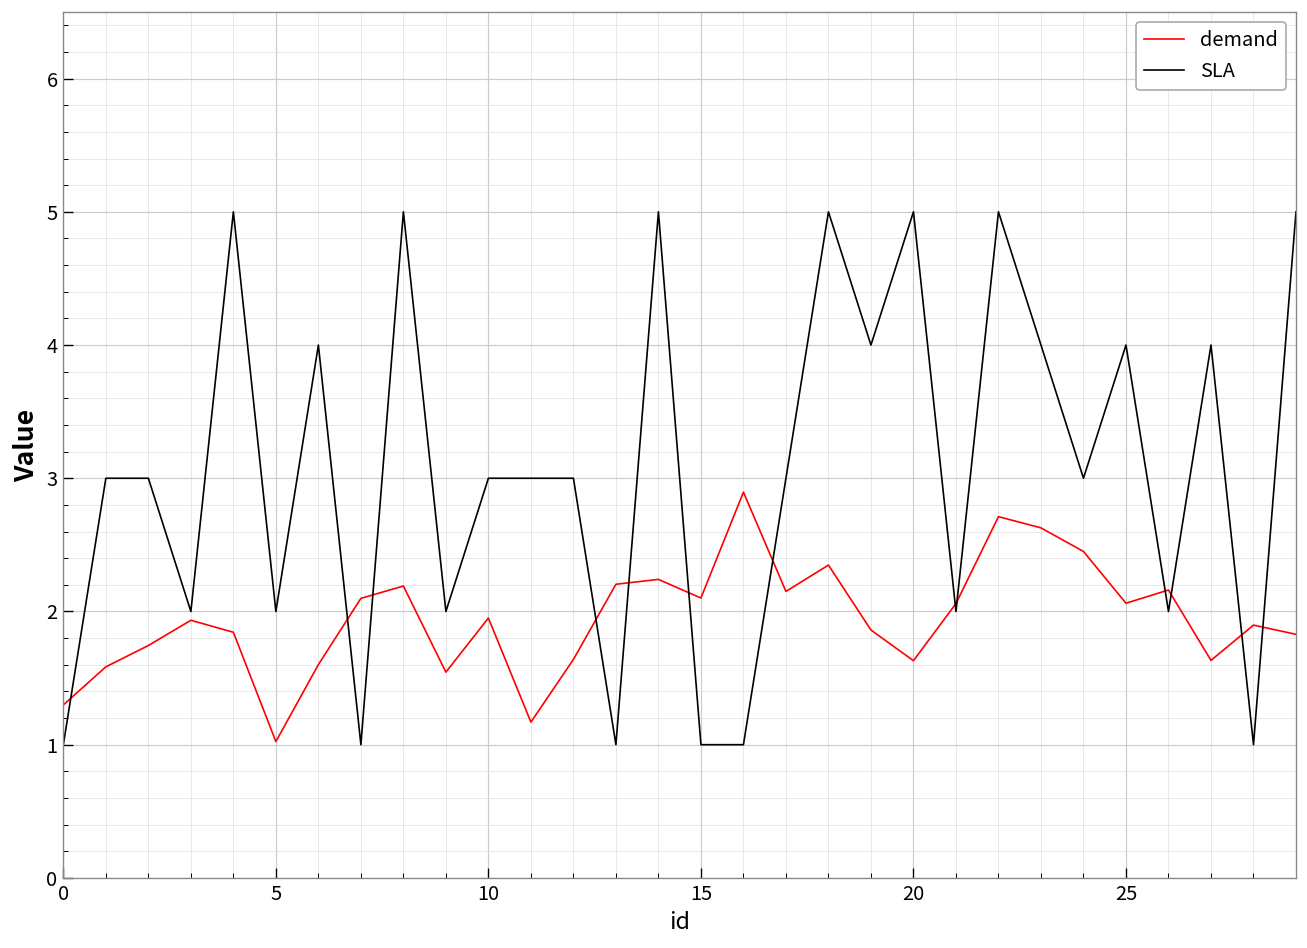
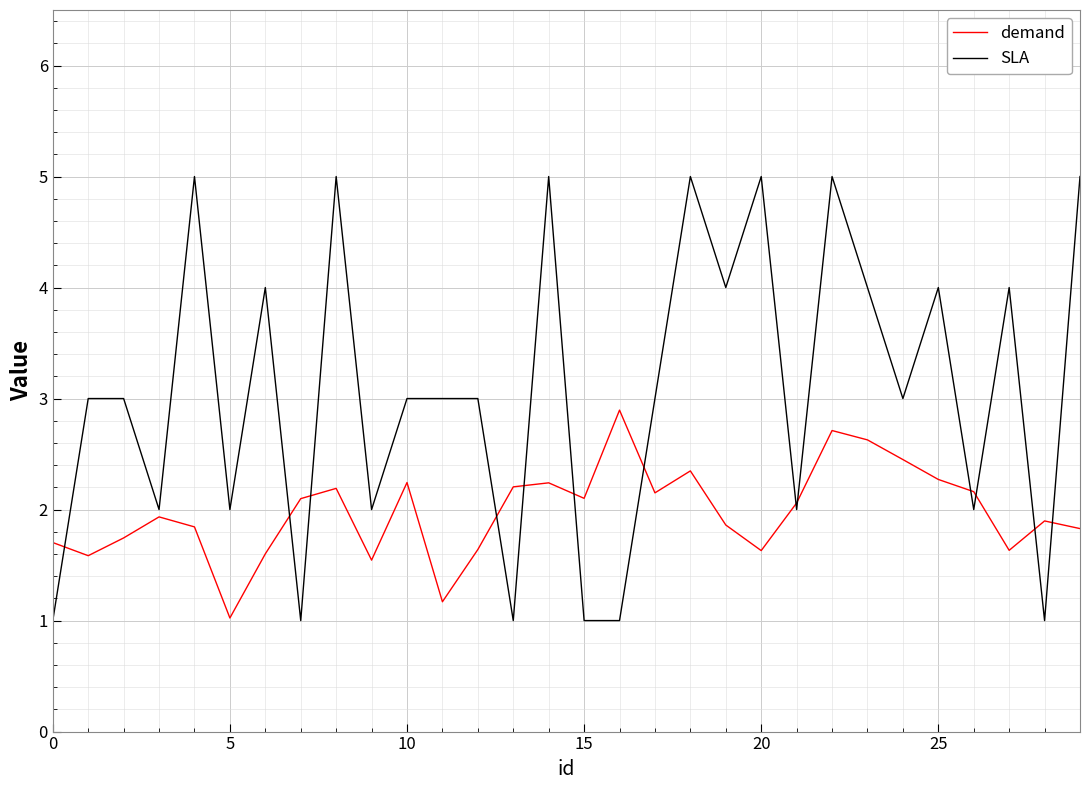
demand, 0: 1.30 -> 1.70
demand, 10: 1.95 -> 2.24
demand, 25: 2.06 -> 2.27
